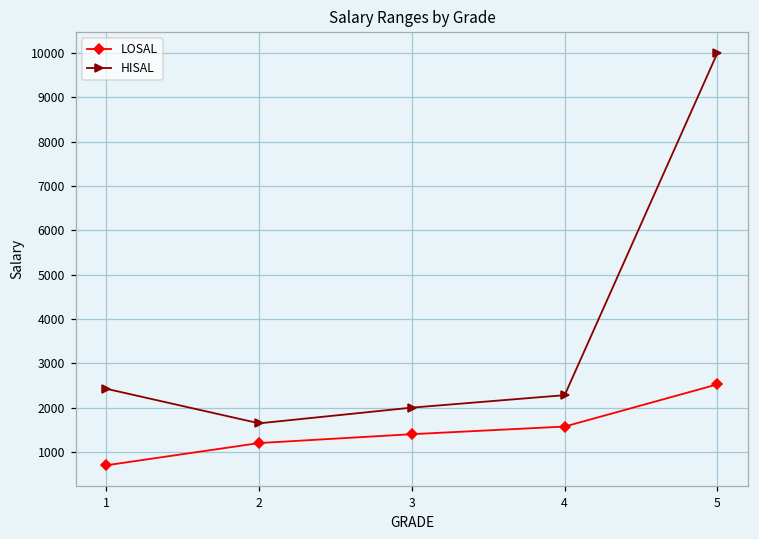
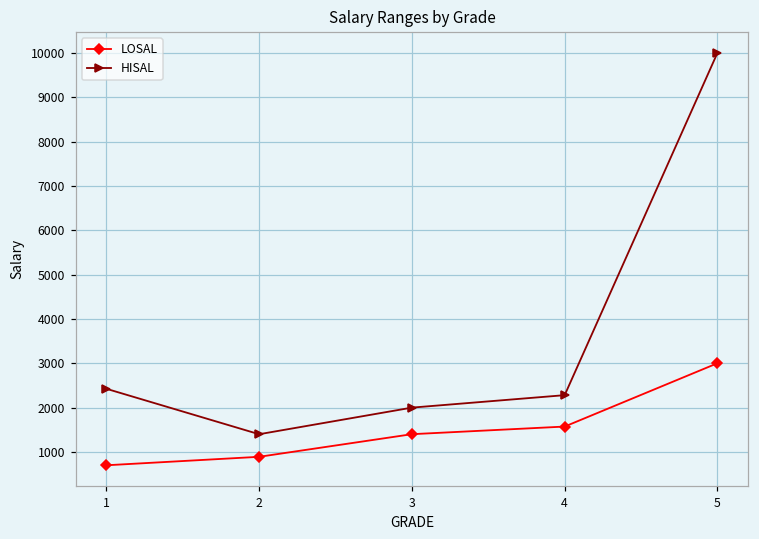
LOSAL, 2: 1200 -> 900
HISAL, 2: 1600 -> 1400
LOSAL, 5: 2500 -> 3000
